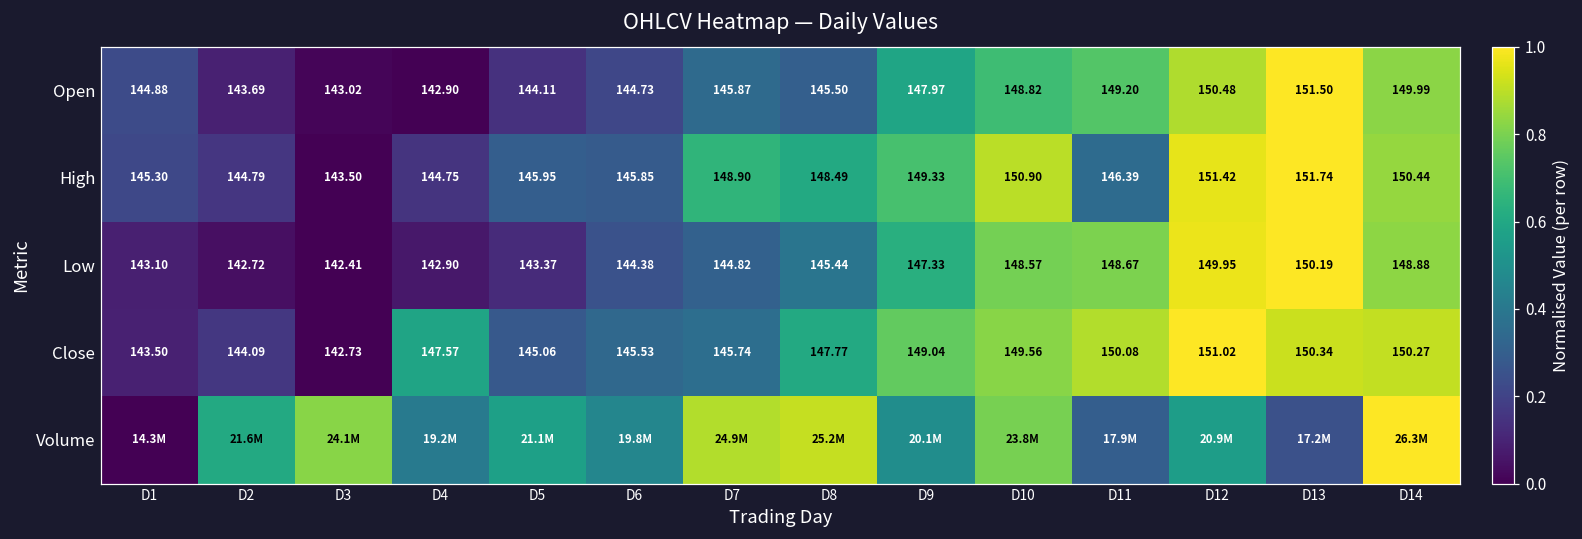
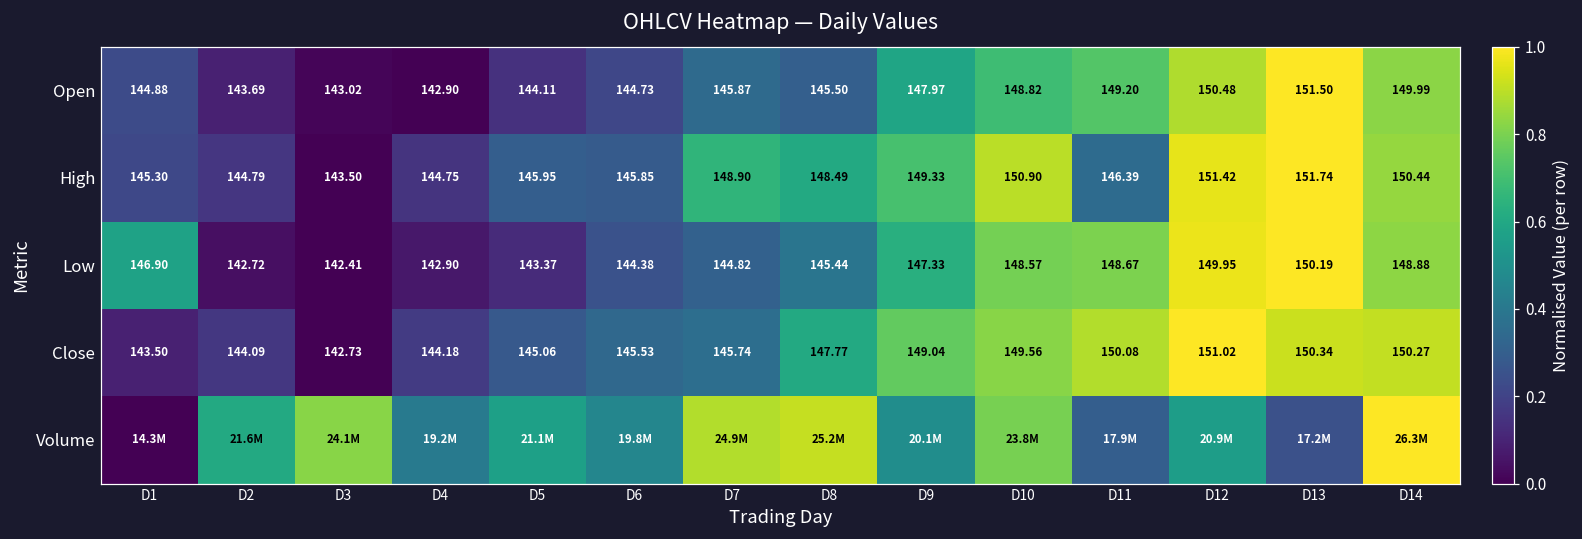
Low, D1: 143.10 -> 146.90
Close, D4: 147.57 -> 144.18
